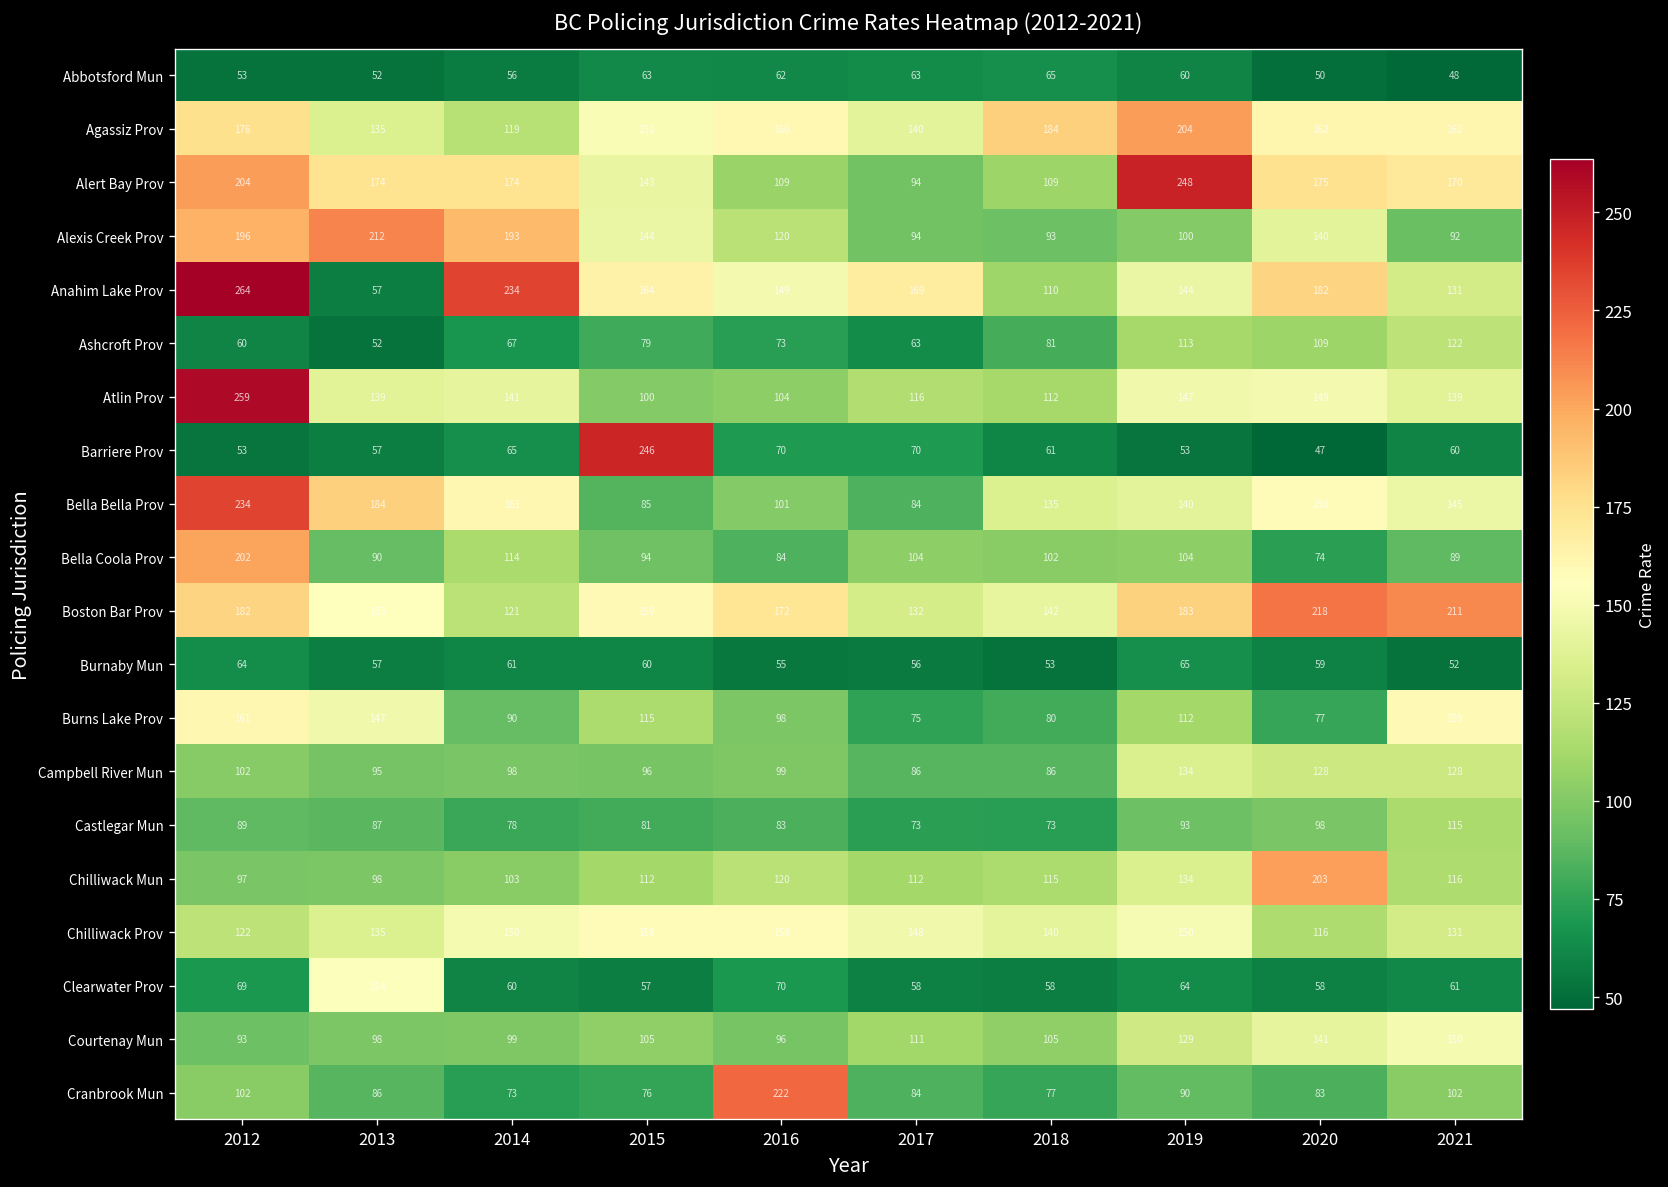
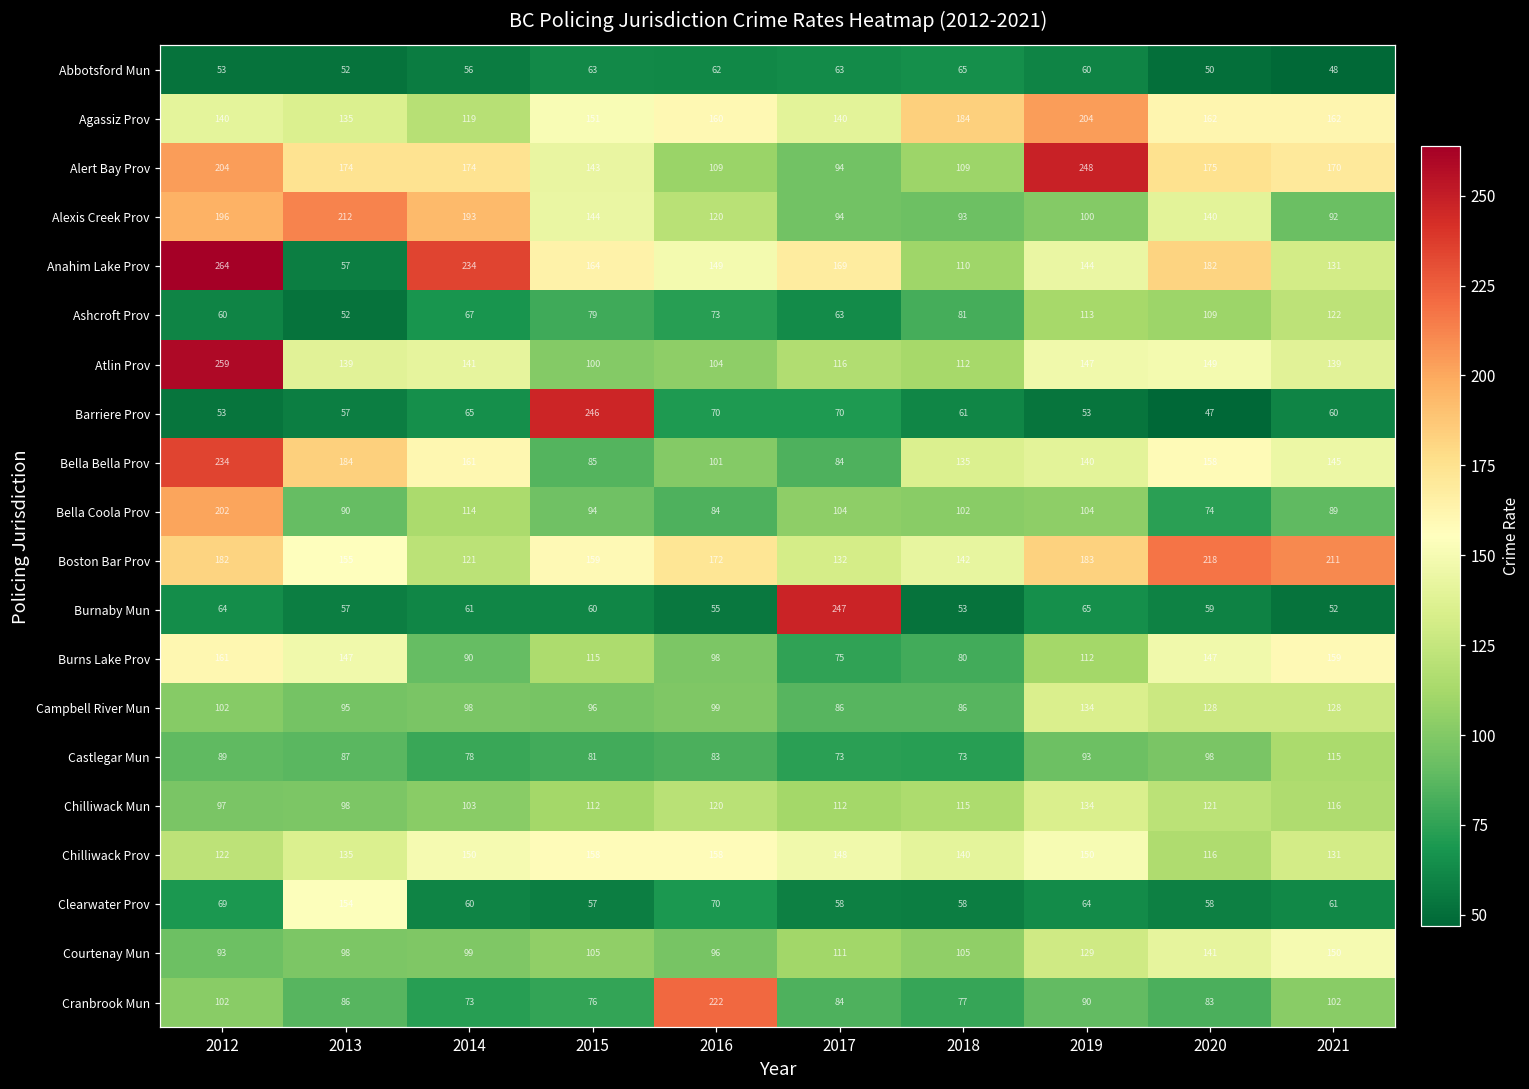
Agassiz Prov, 2012: 176 -> 140
Burnaby Mun, 2017: 56 -> 247
Burns Lake Prov, 2020: 77 -> 147
Chilliwack Mun, 2020: 203 -> 121
